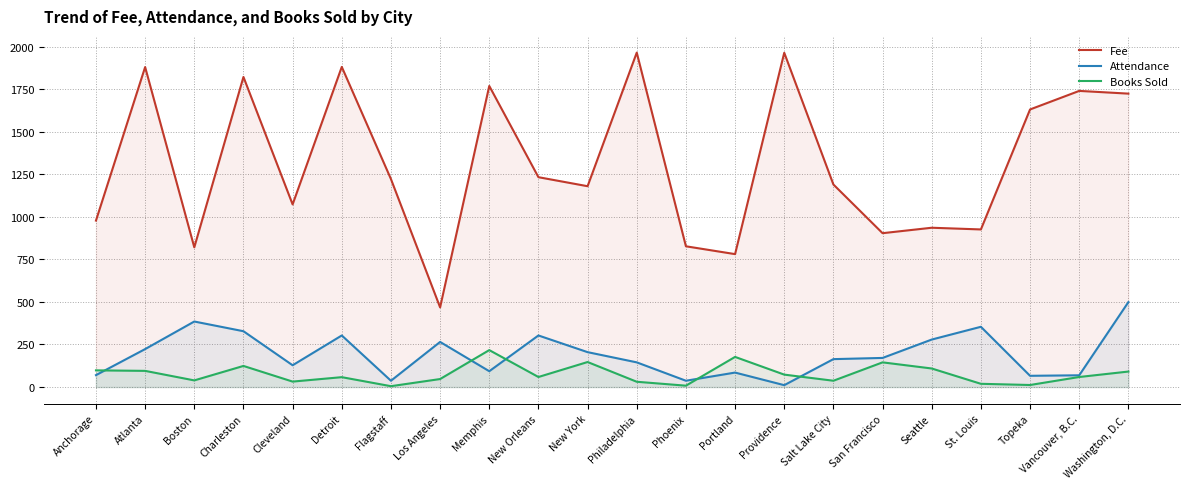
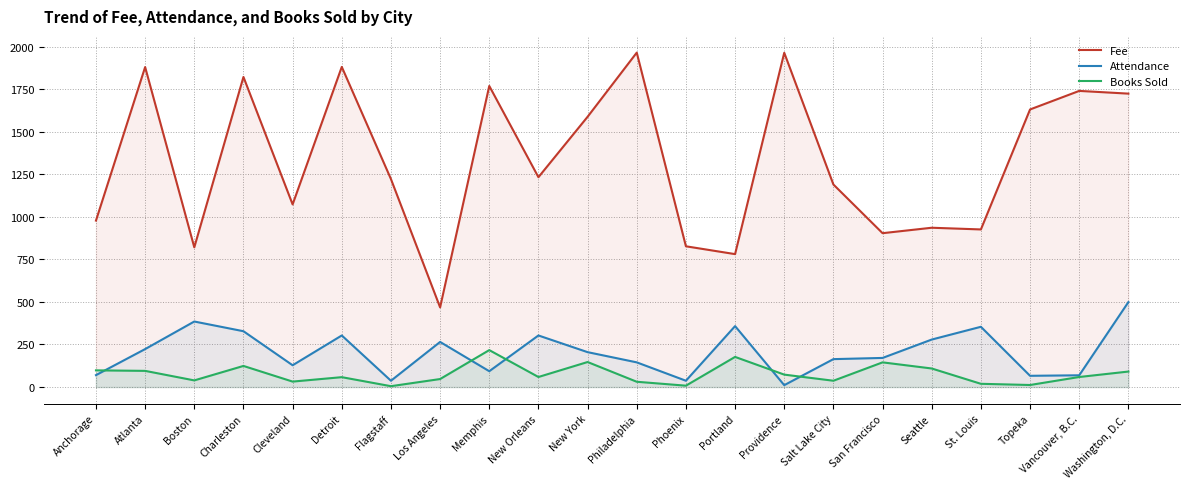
Fee, New York: 1180 -> 1590
Attendance, Portland: 90 -> 360
